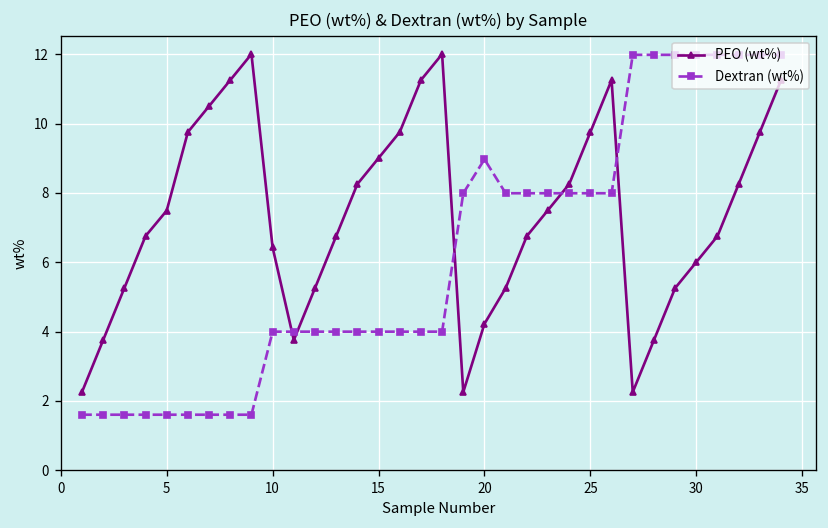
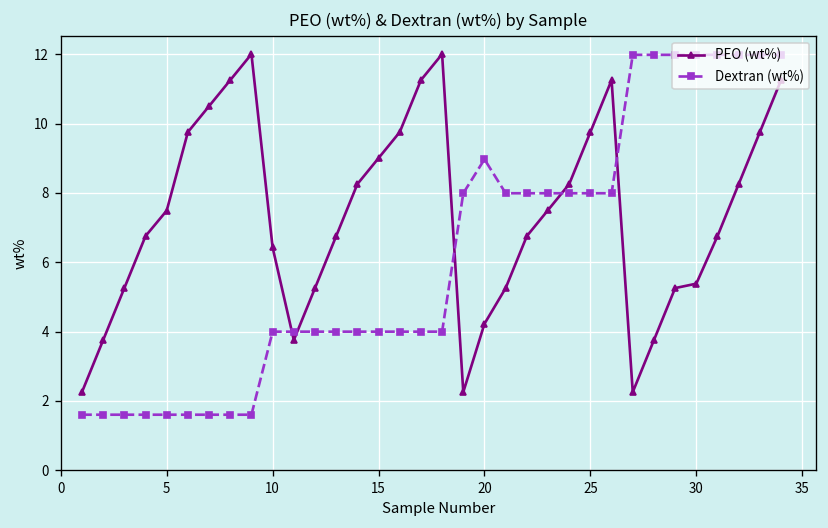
PEO (wt%), 30: 6.0 -> 5.4
